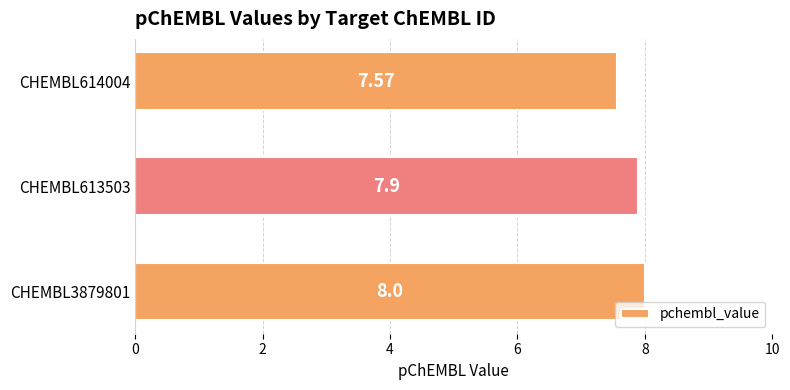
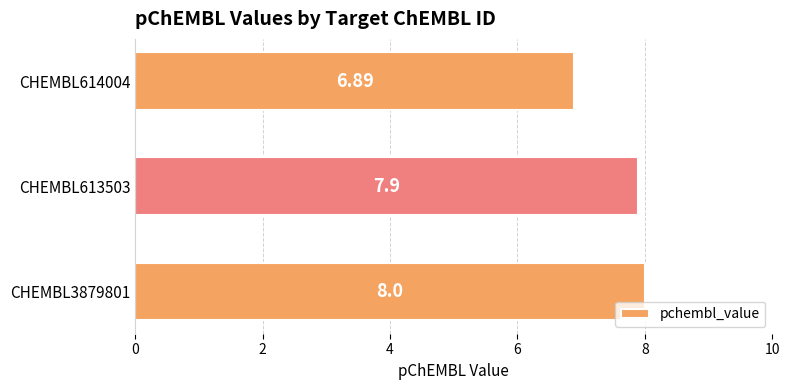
CHEMBL614004: 7.57 -> 6.89
